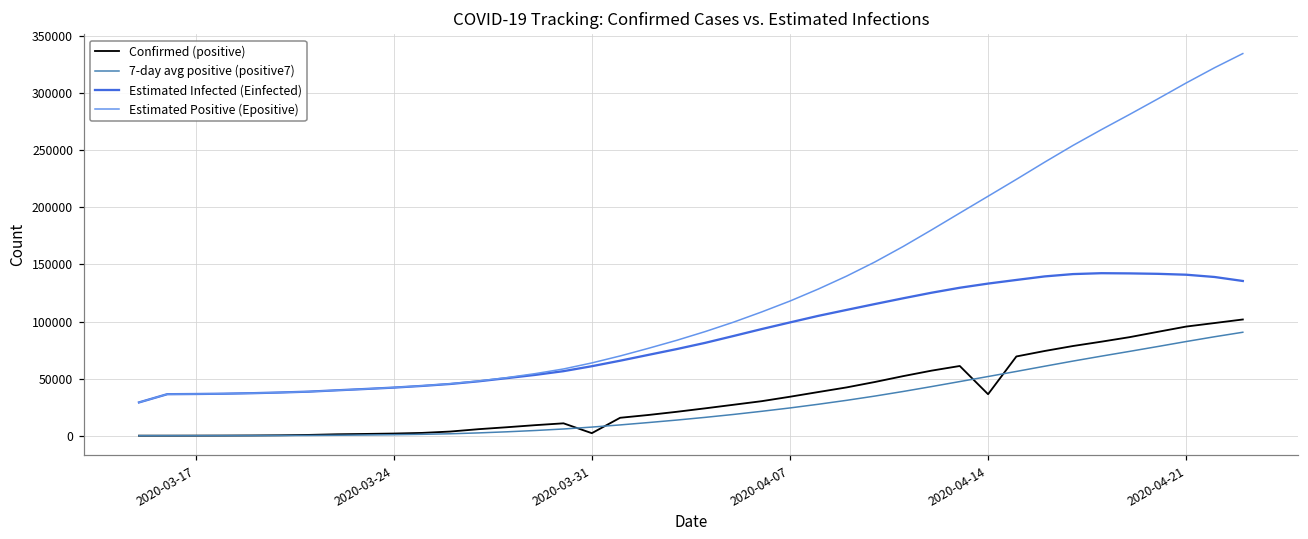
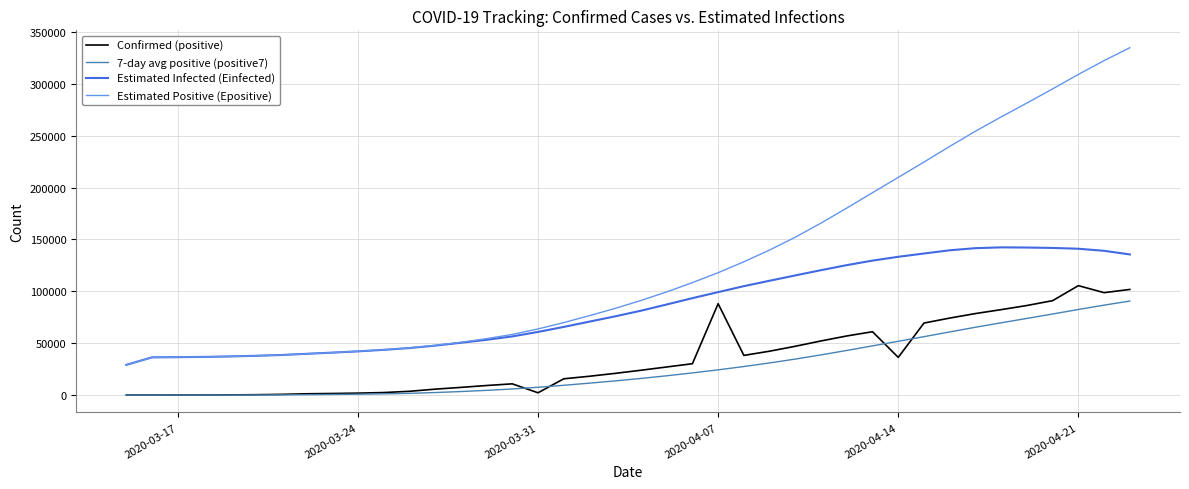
Confirmed (positive), 2020-04-07: 34000 -> 88000
Confirmed (positive), 2020-04-21: 96000 -> 105000
